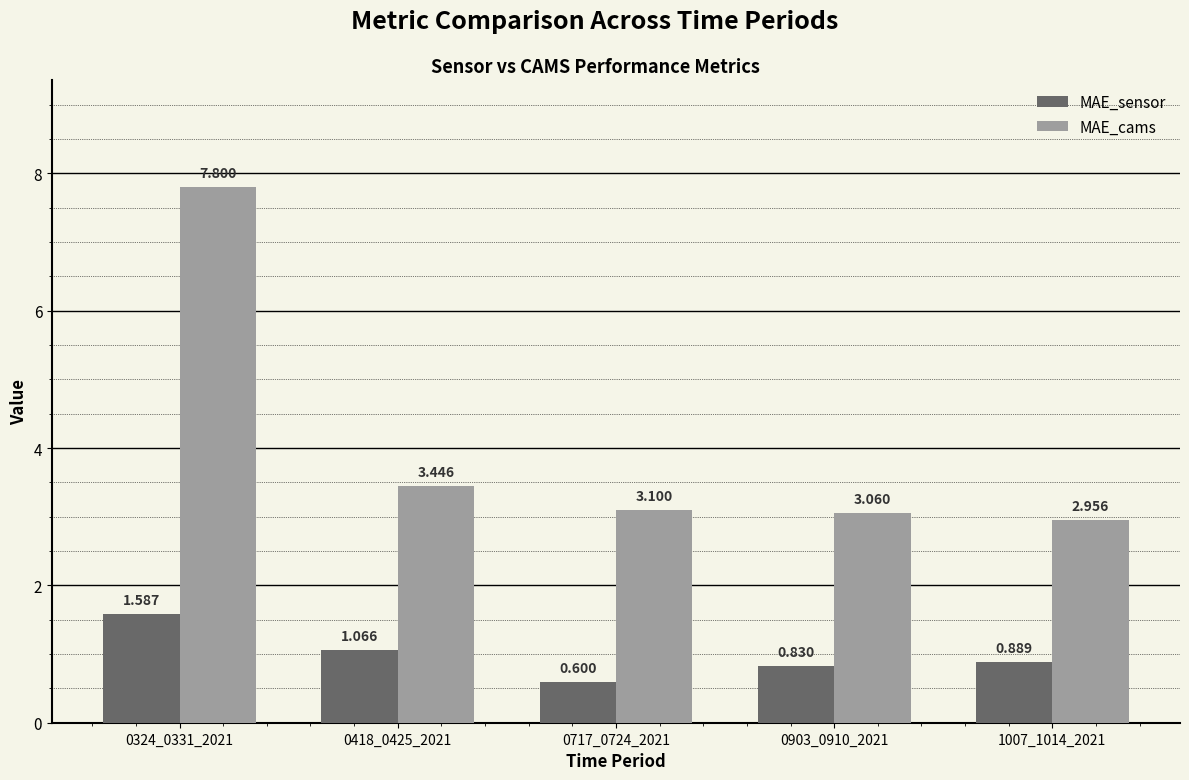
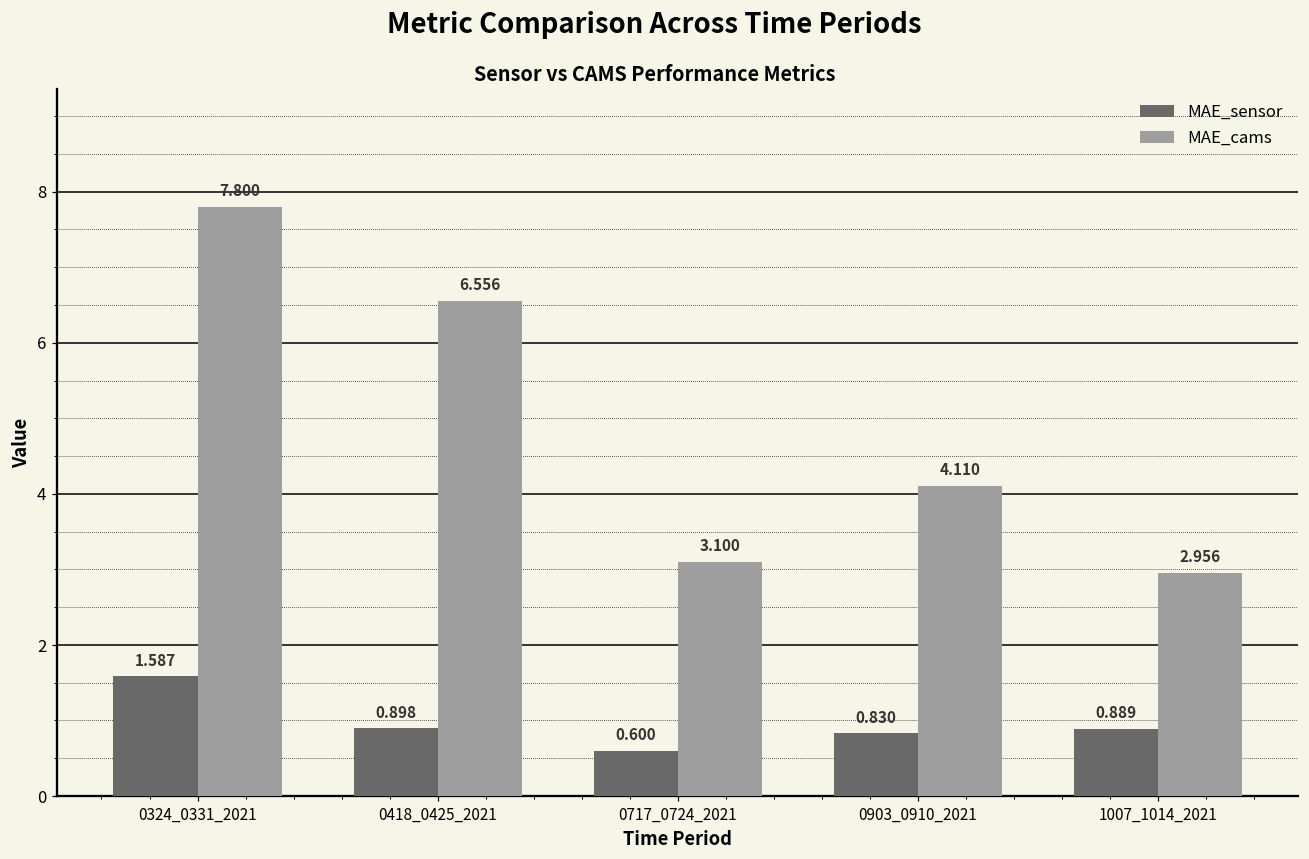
MAE_sensor, 0418_0425_2021: 1.066 -> 0.898
MAE_cams, 0418_0425_2021: 3.446 -> 6.556
MAE_cams, 0903_0910_2021: 3.060 -> 4.110
